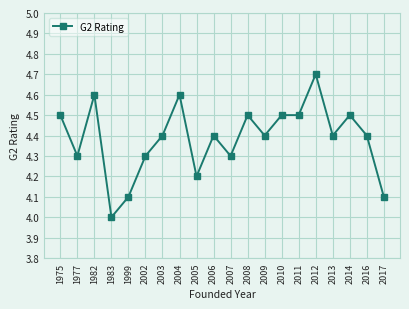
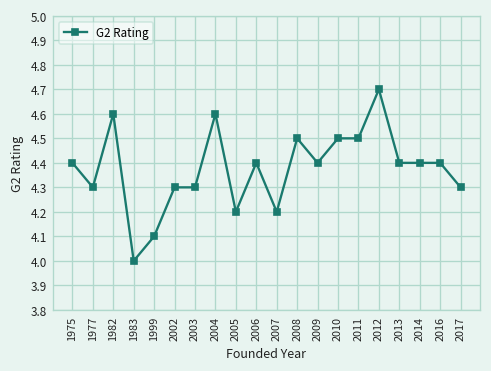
1975: 4.5 -> 4.4
2003: 4.4 -> 4.3
2007: 4.3 -> 4.2
2014: 4.5 -> 4.4
2017: 4.1 -> 4.3
